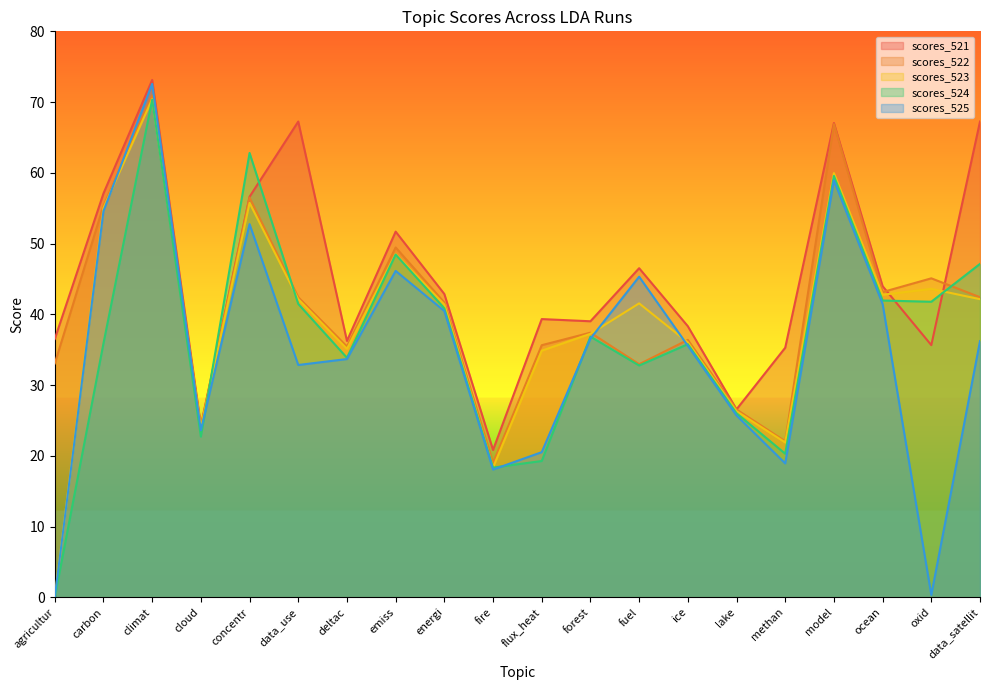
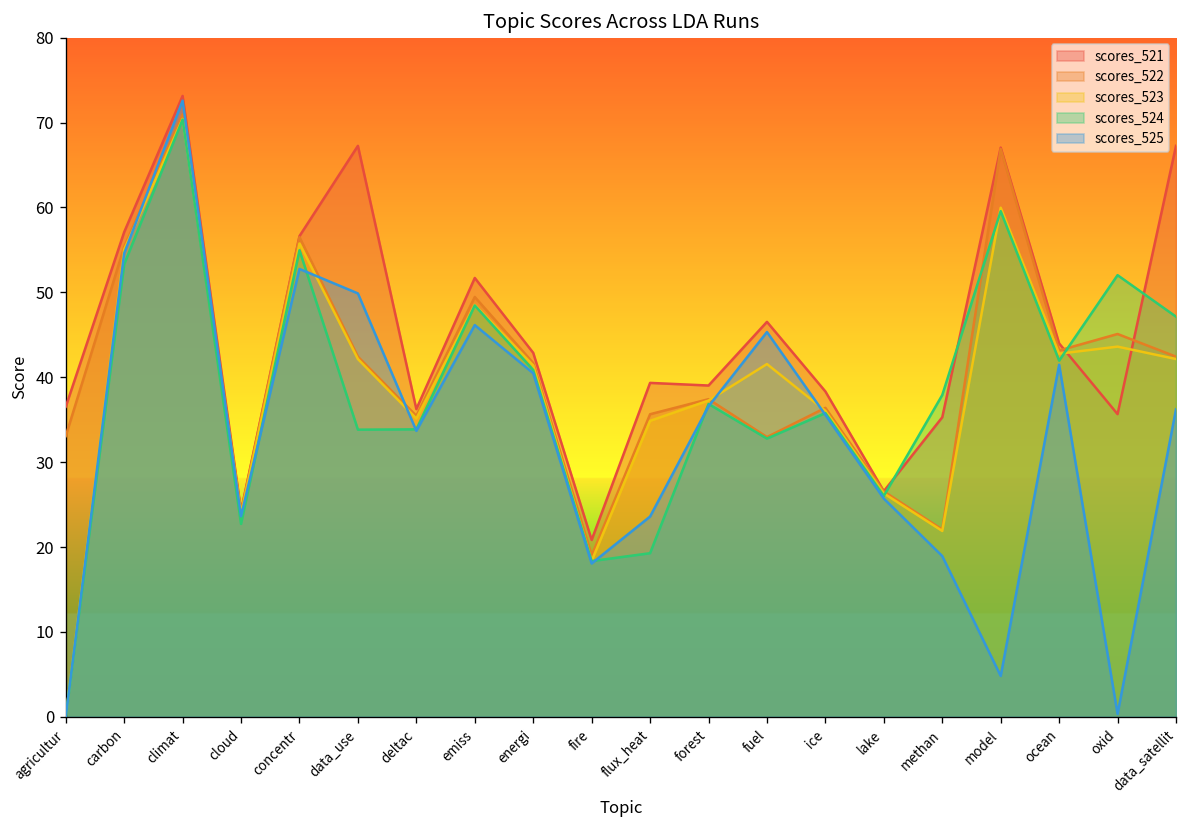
scores_524, carbon: 36 -> 53
scores_524, concentr: 63 -> 55
scores_524, data_use: 41 -> 34
scores_525, data_use: 33 -> 50
scores_525, flux_heat: 21 -> 24
scores_524, methan: 20 -> 38
scores_525, model: 59 -> 5
scores_524, oxid: 42 -> 52
